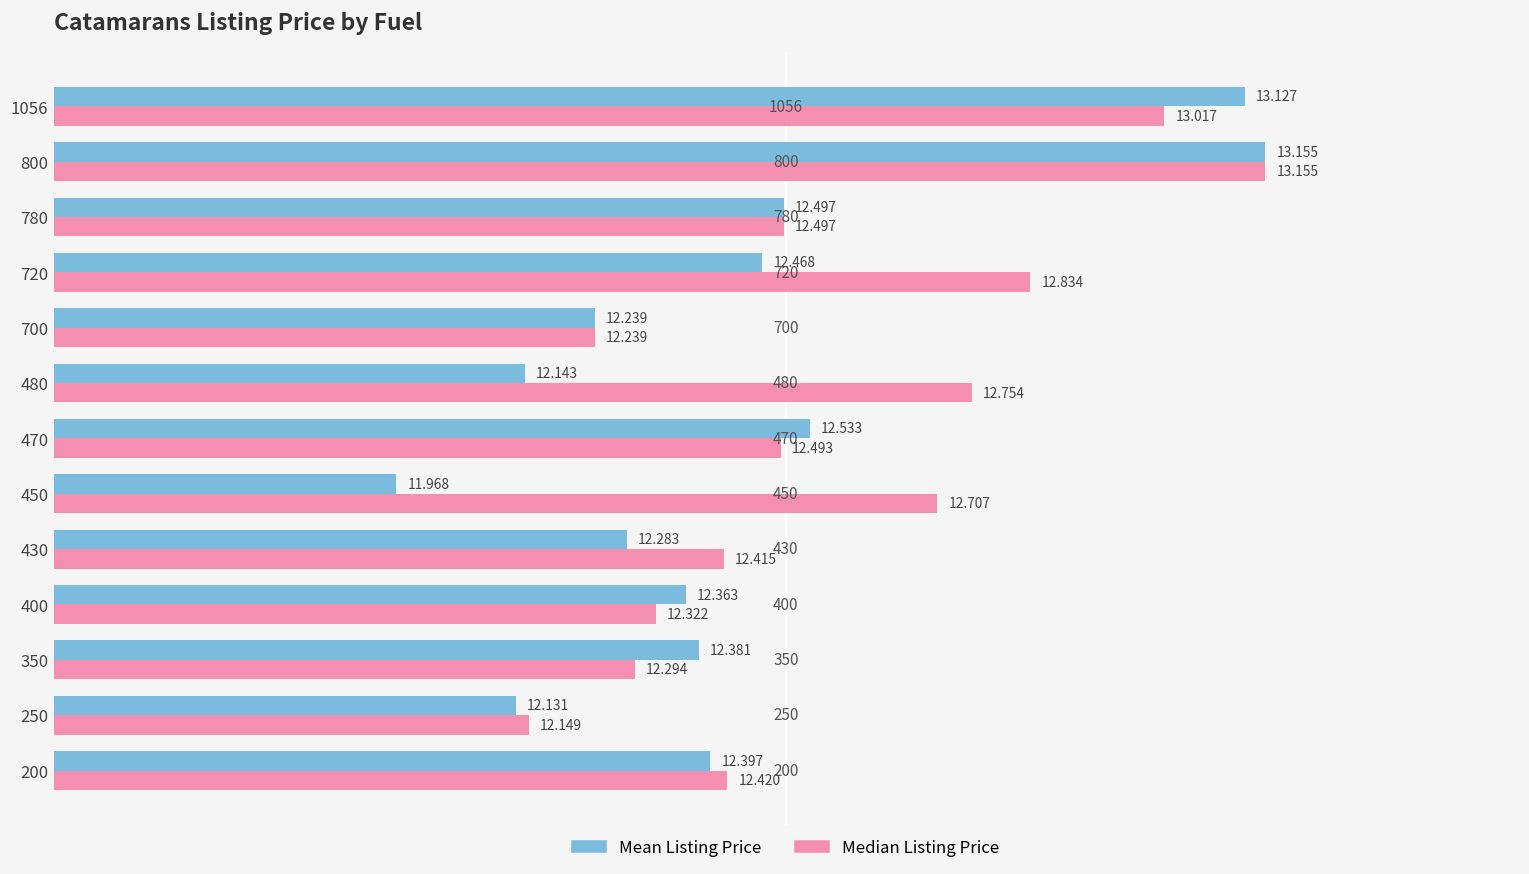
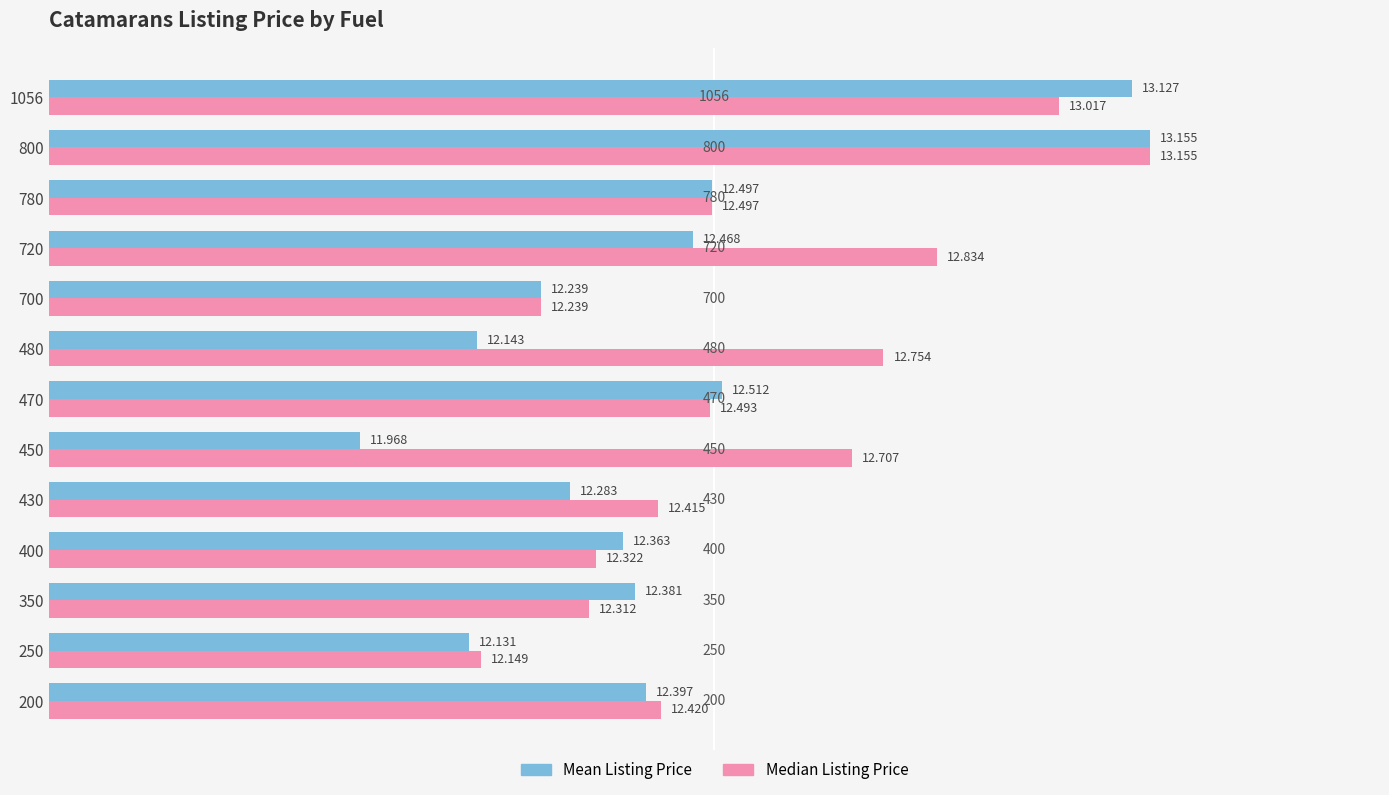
Mean Listing Price, 470: 12.533 -> 12.512
Median Listing Price, 350: 12.294 -> 12.312
